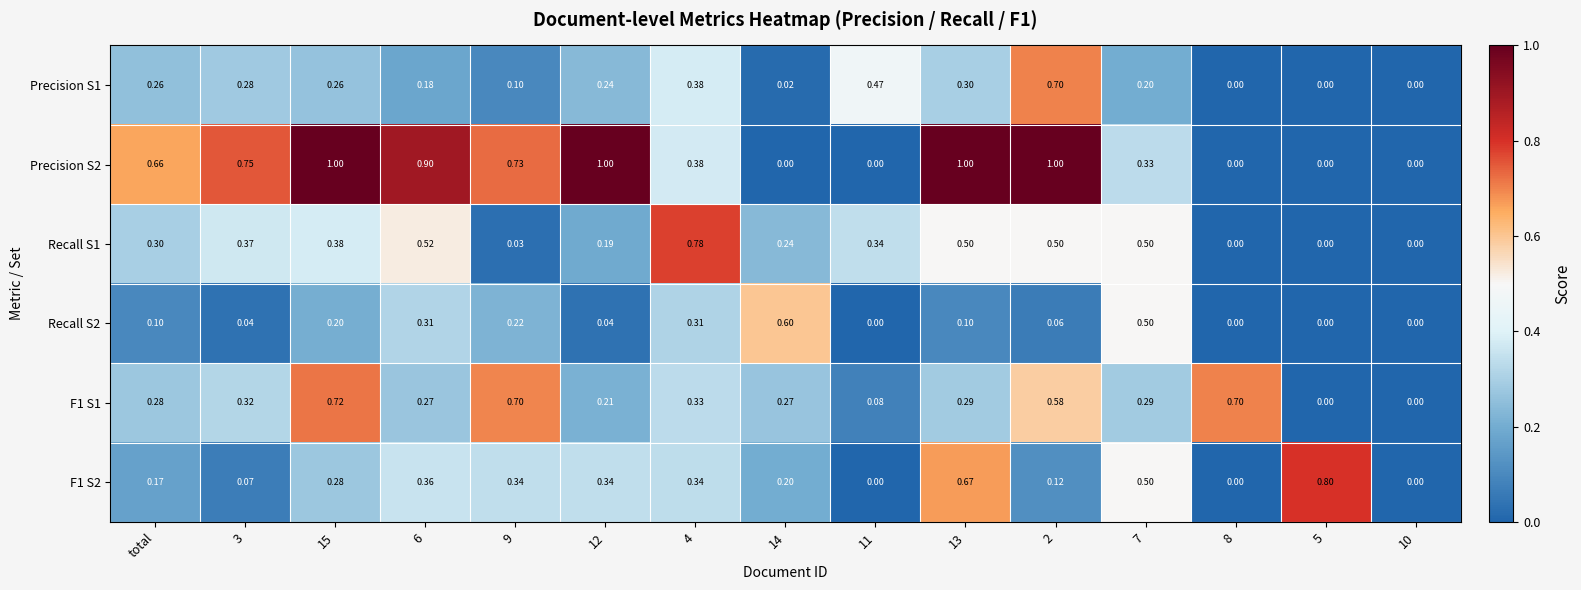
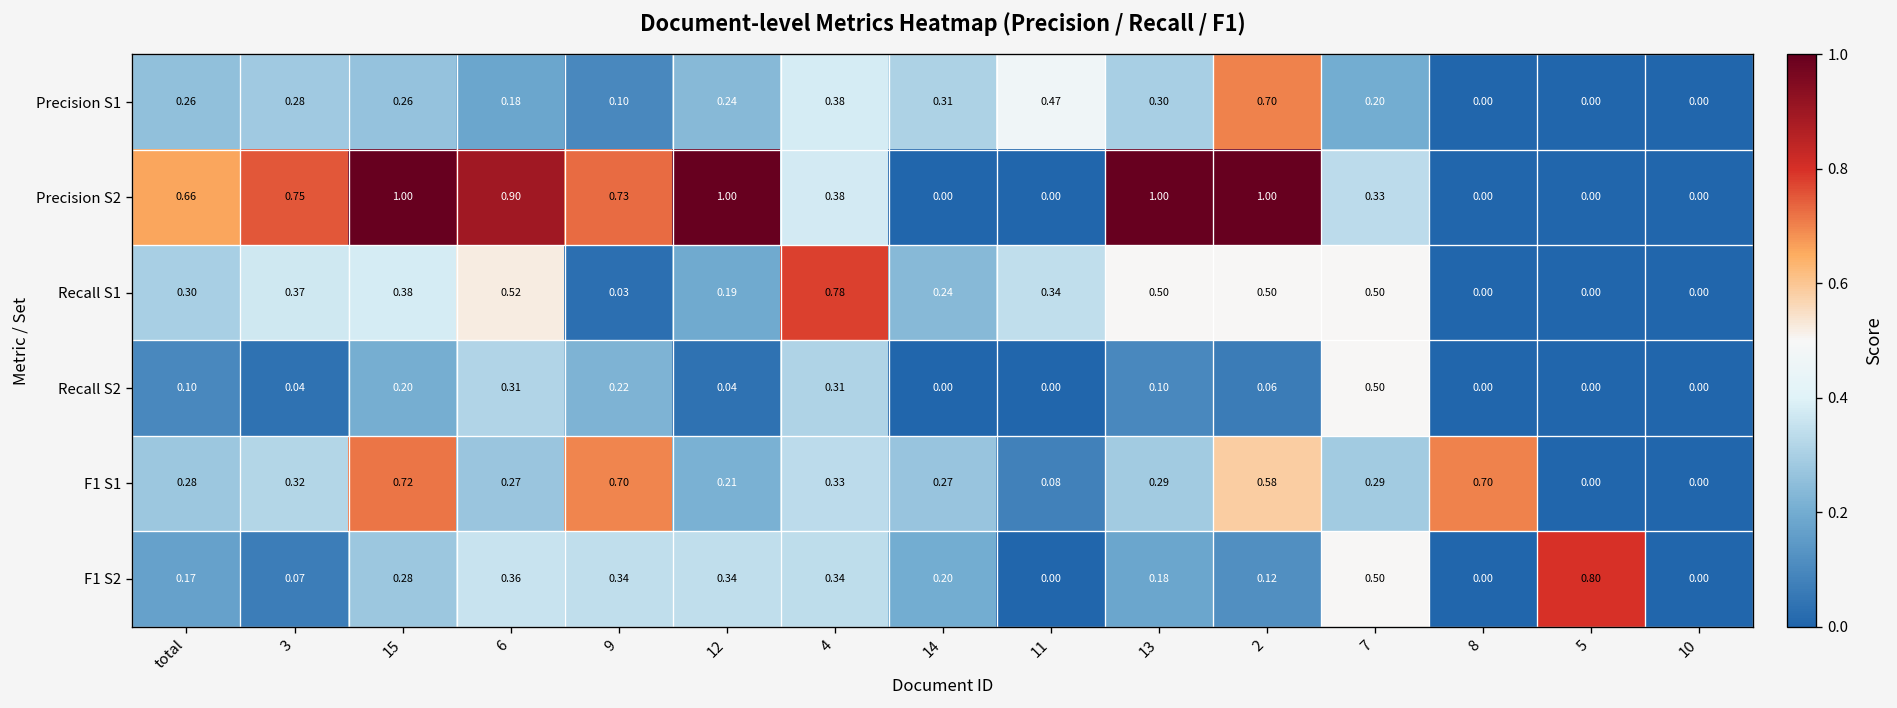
Precision S1, 14: 0.02 -> 0.31
Recall S2, 14: 0.60 -> 0.00
F1 S2, 13: 0.67 -> 0.18
